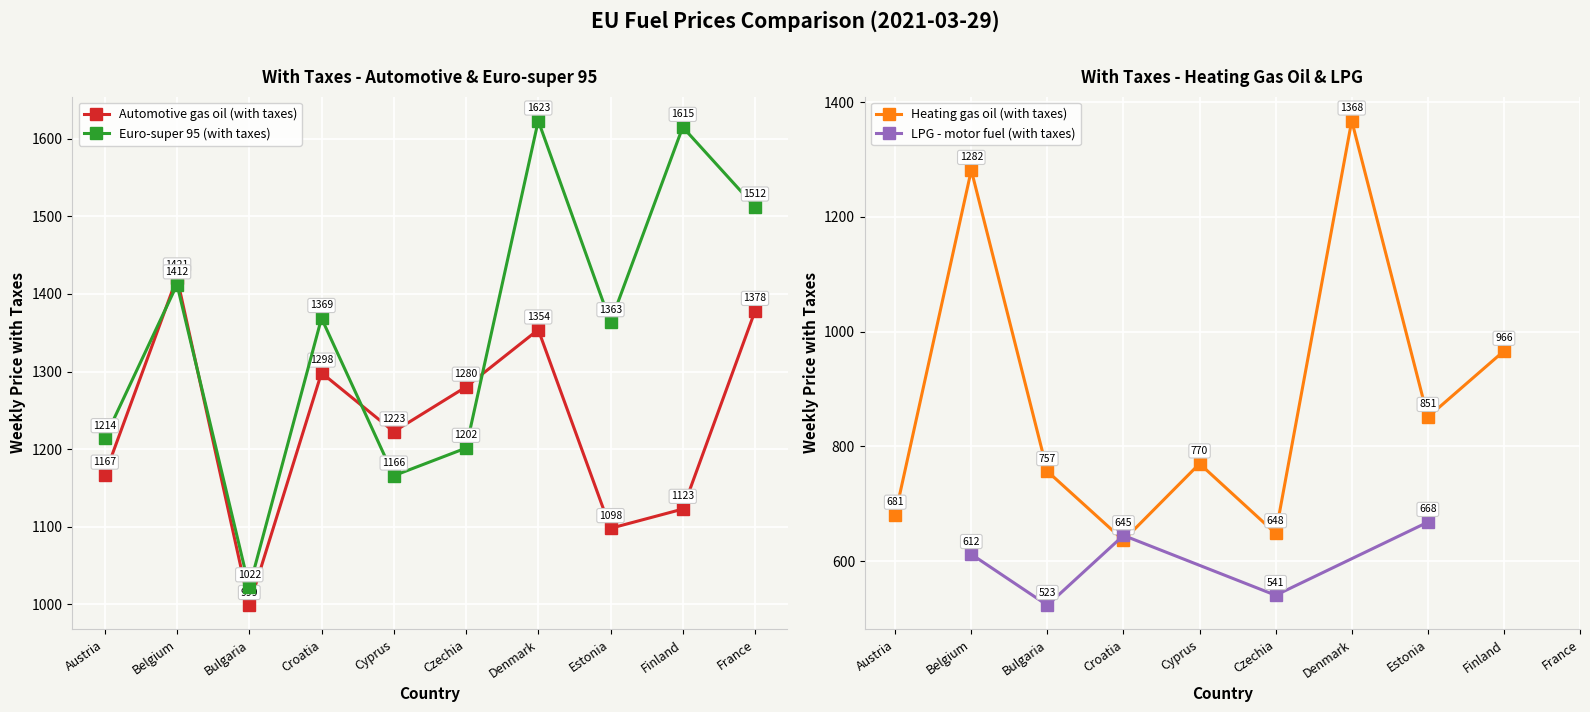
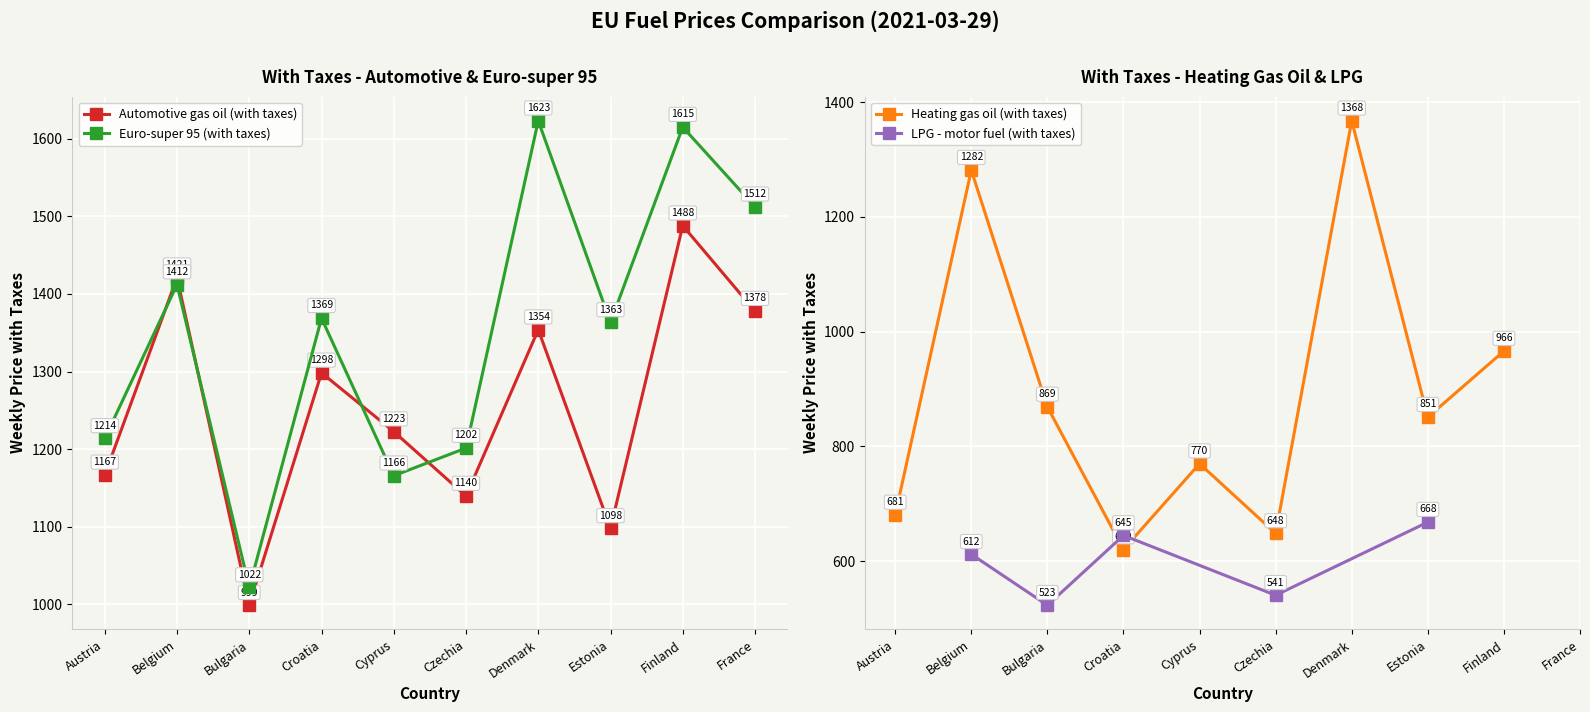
With Taxes - Automotive & Euro-super 95, Automotive gas oil (with taxes), Czechia: 1280 -> 1140
With Taxes - Automotive & Euro-super 95, Automotive gas oil (with taxes), Finland: 1123 -> 1488
With Taxes - Heating Gas Oil & LPG, Heating gas oil (with taxes), Bulgaria: 757 -> 869
With Taxes - Heating Gas Oil & LPG, Heating gas oil (with taxes), Croatia: 636 -> 620
